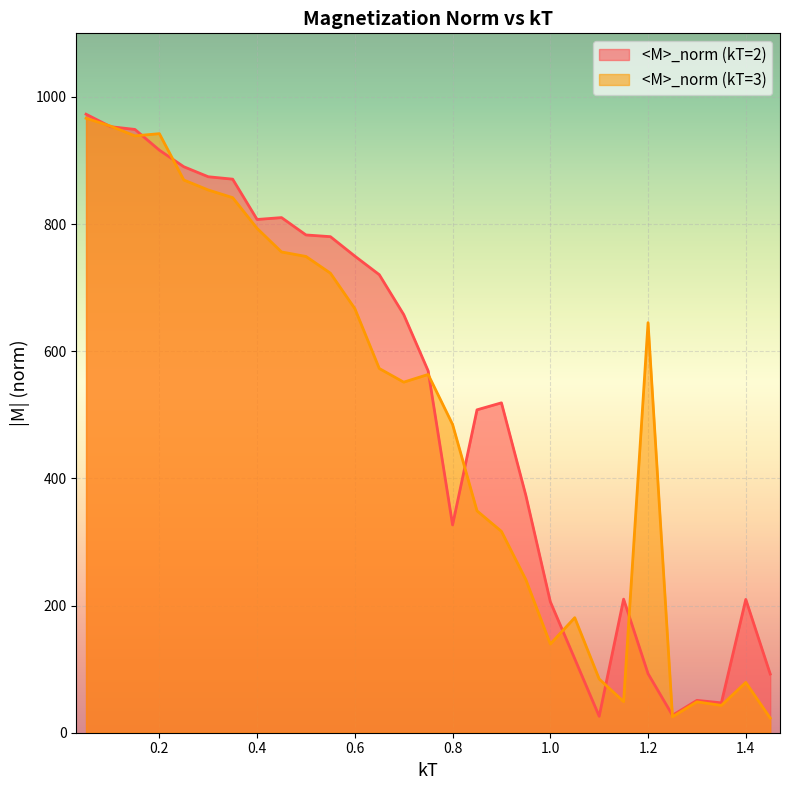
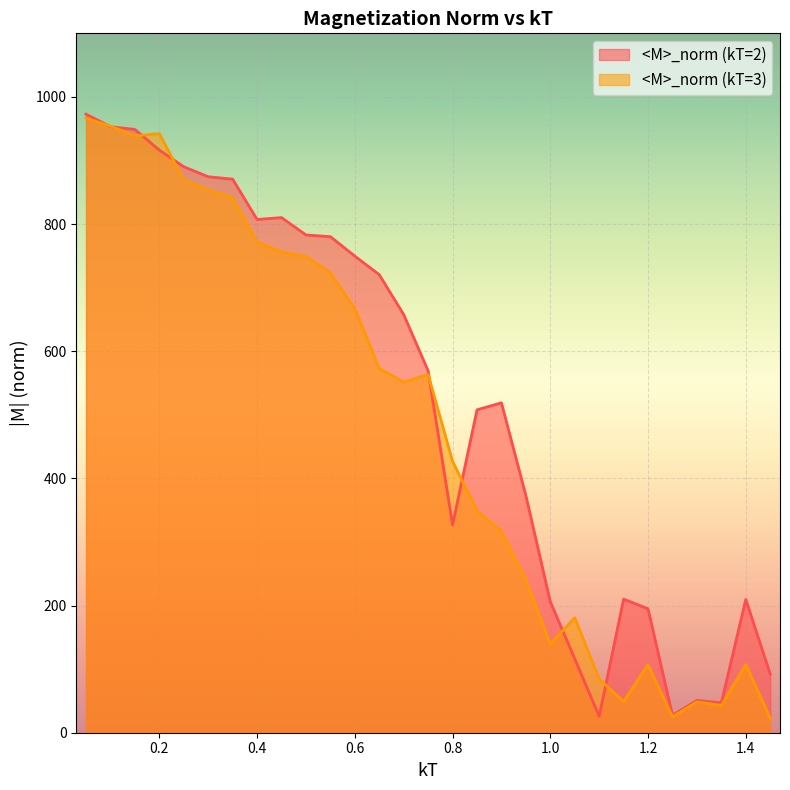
<M>_norm (kT=3), 0.4: 790 -> 770
<M>_norm (kT=3), 0.8: 480 -> 430
<M>_norm (kT=2), 1.2: 90 -> 190
<M>_norm (kT=3), 1.2: 640 -> 110
<M>_norm (kT=3), 1.4: 80 -> 110
